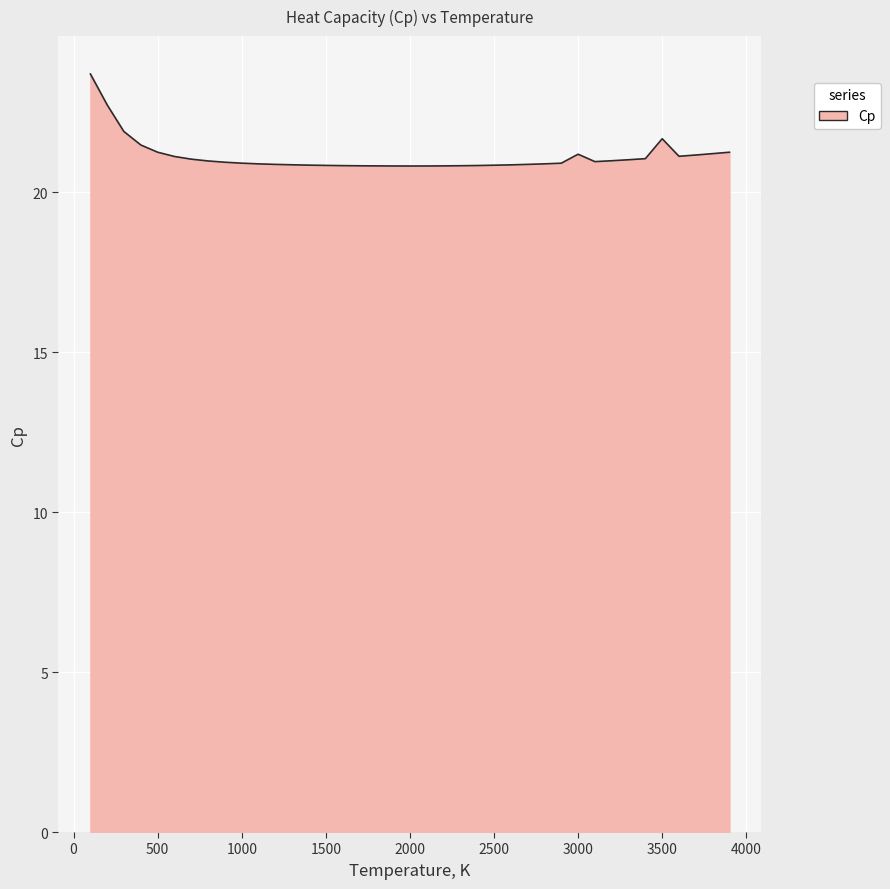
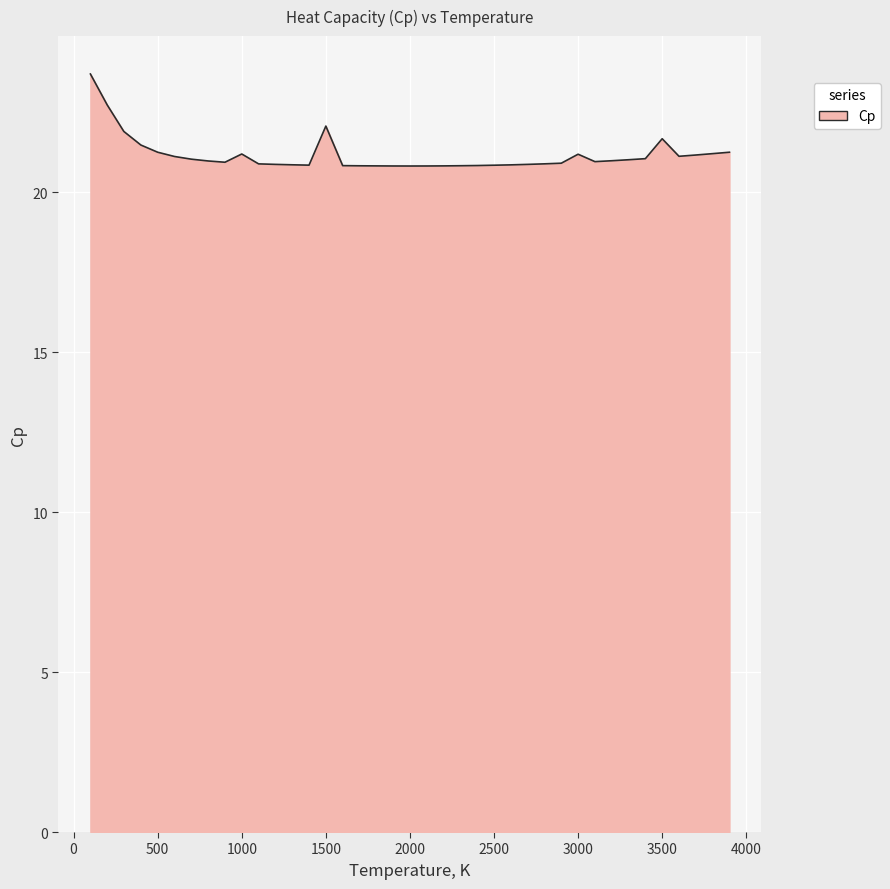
1000: 20.9 -> 21.2
1500: 20.8 -> 22.1
